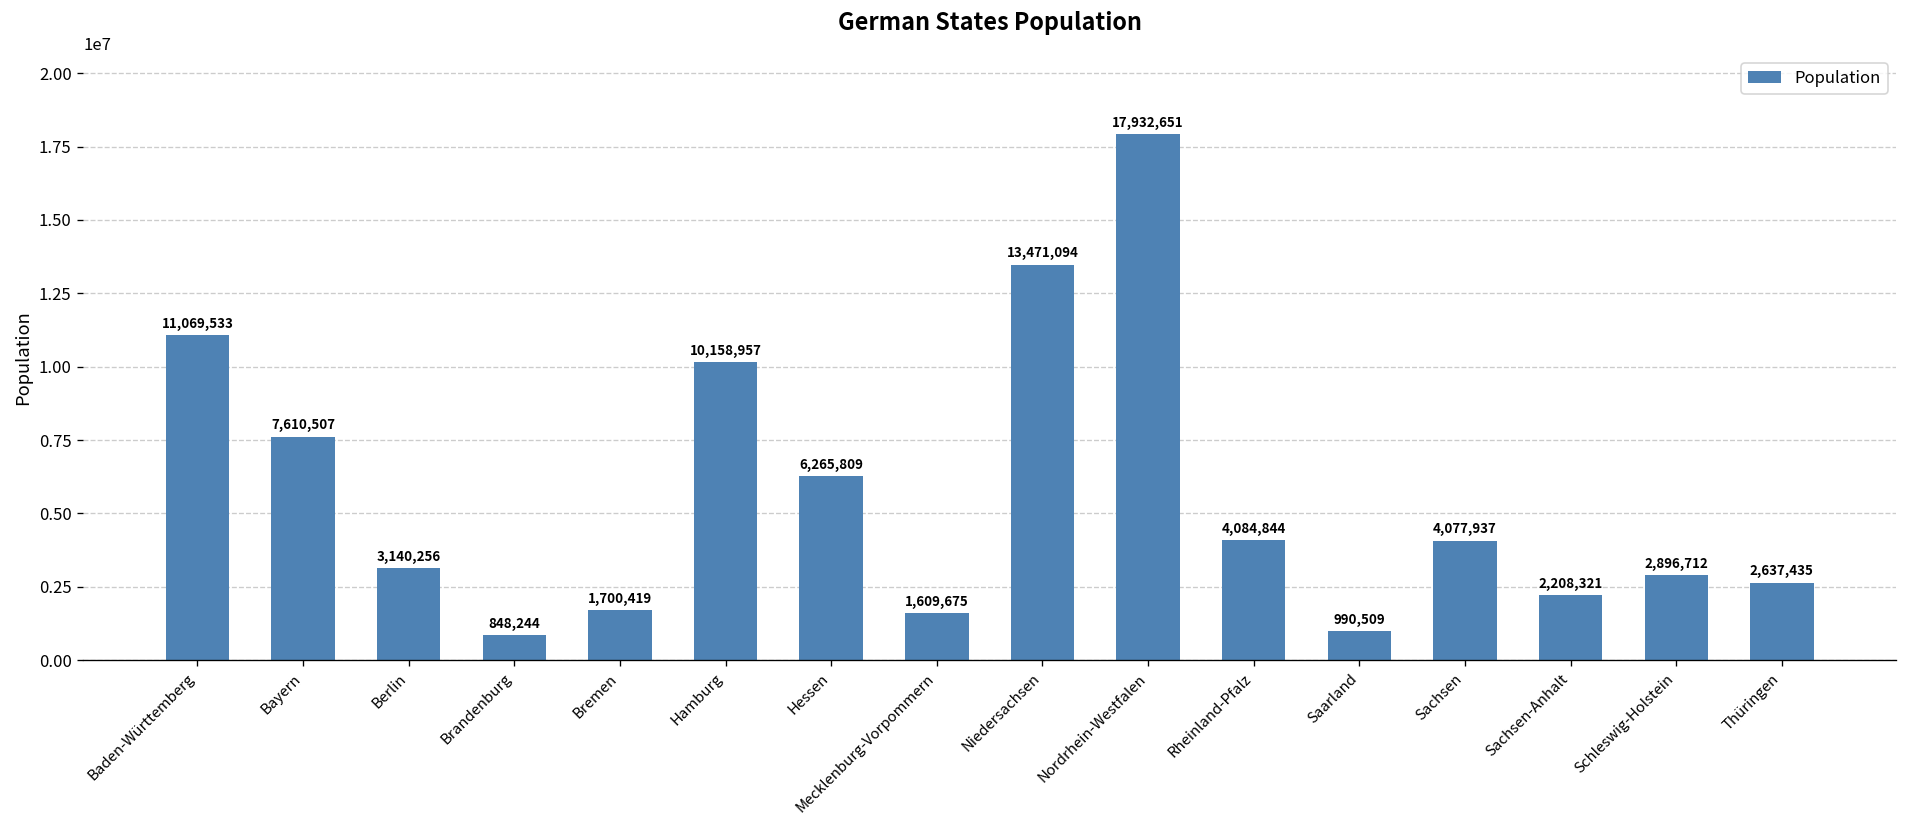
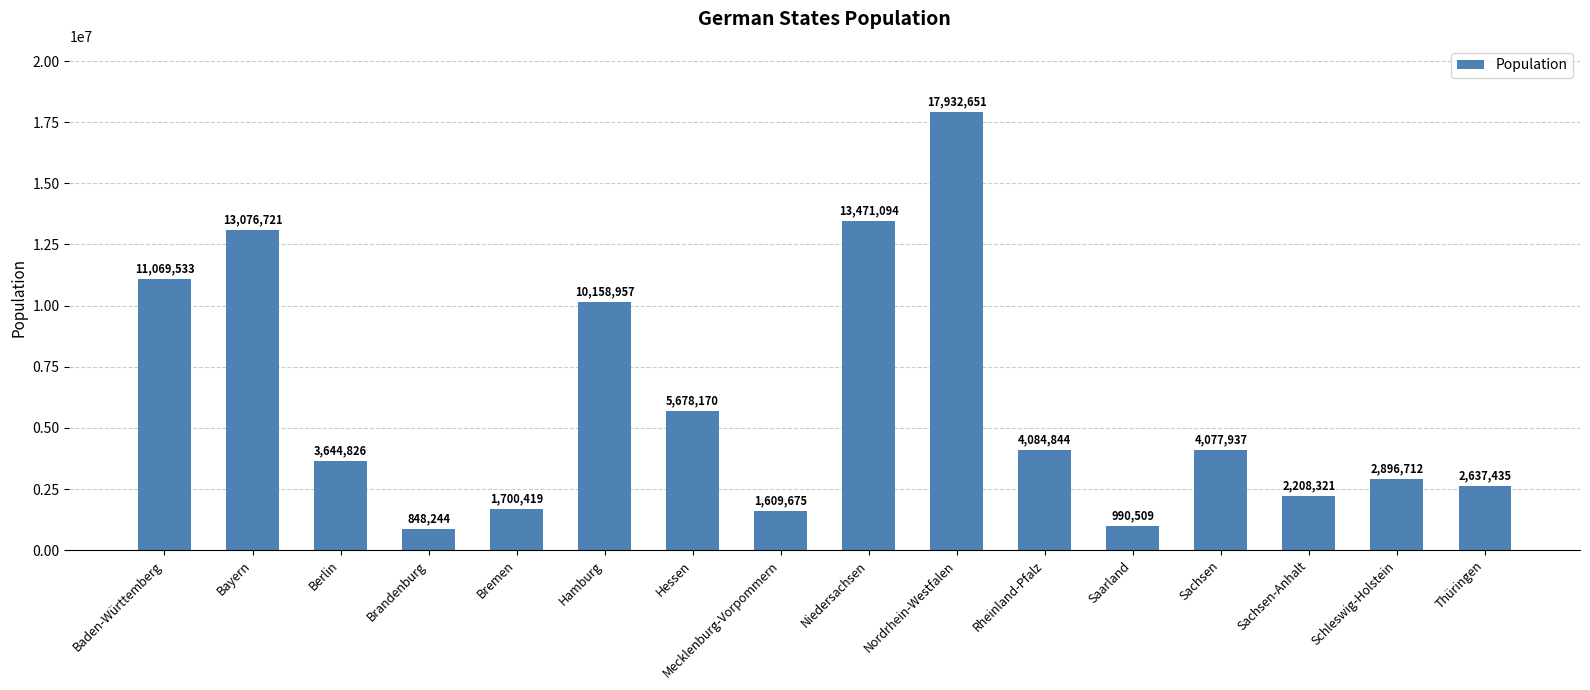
Bayern: 7,610,507 -> 13,076,721
Berlin: 3,140,256 -> 3,644,826
Hessen: 6,265,809 -> 5,678,170
